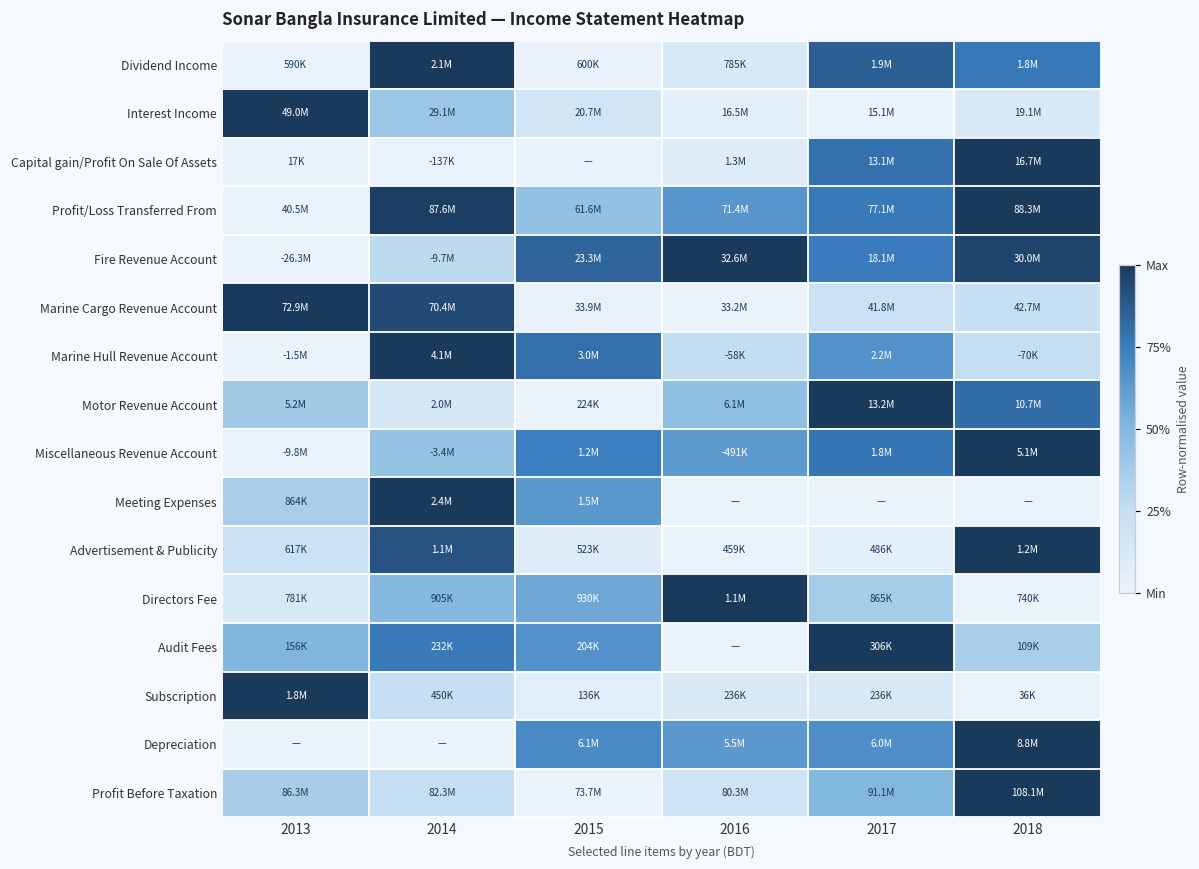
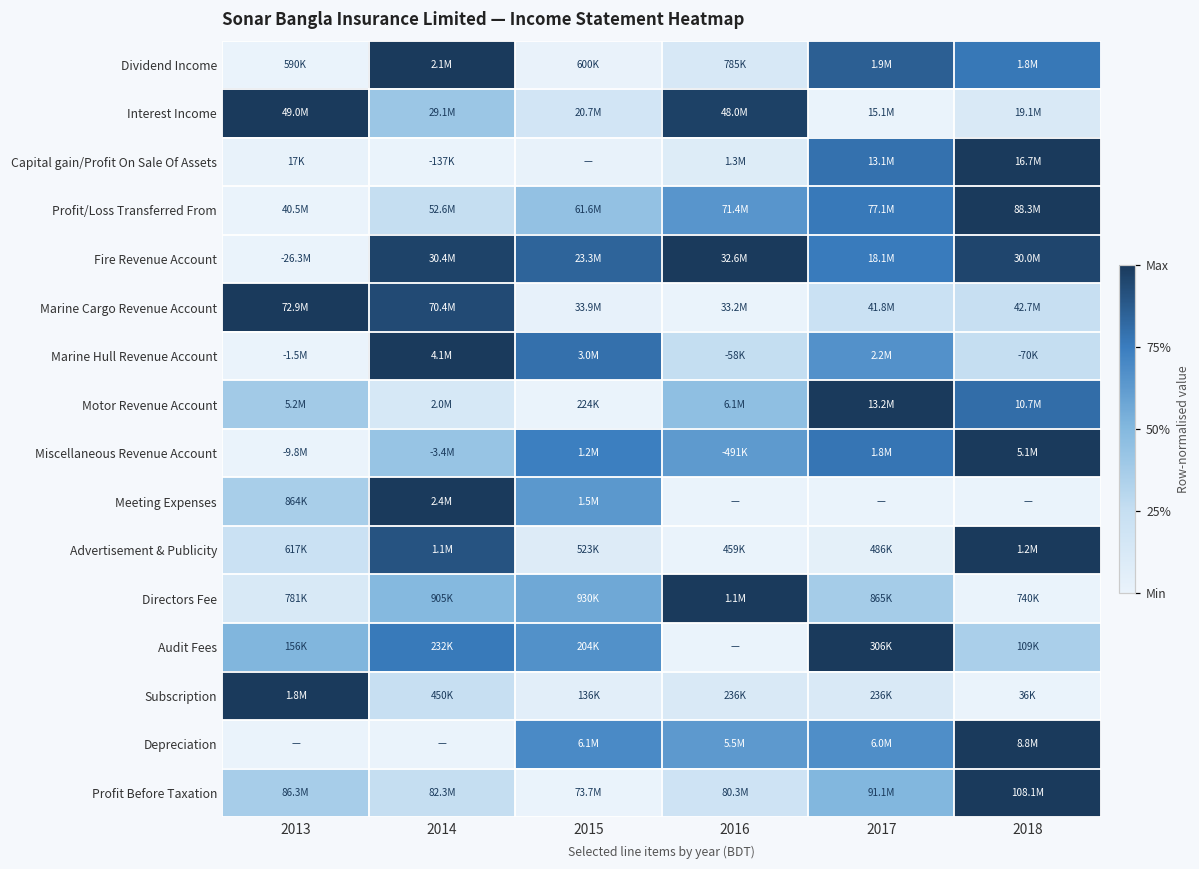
Interest Income, 2016: 16.5M -> 48.0M
Profit/Loss Transferred From, 2014: 87.6M -> 52.6M
Fire Revenue Account, 2014: -9.7M -> 30.4M
